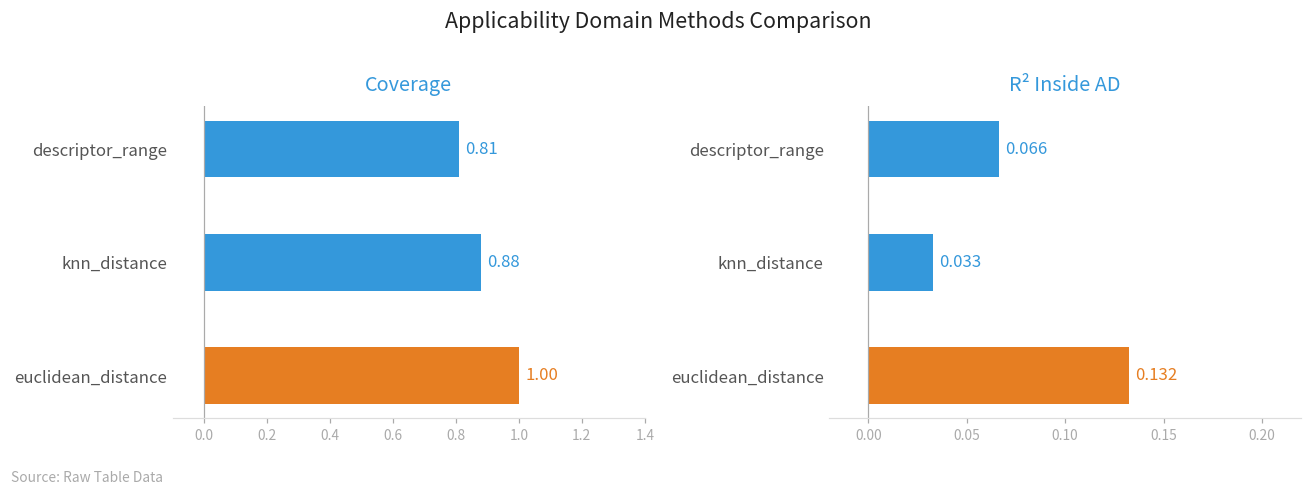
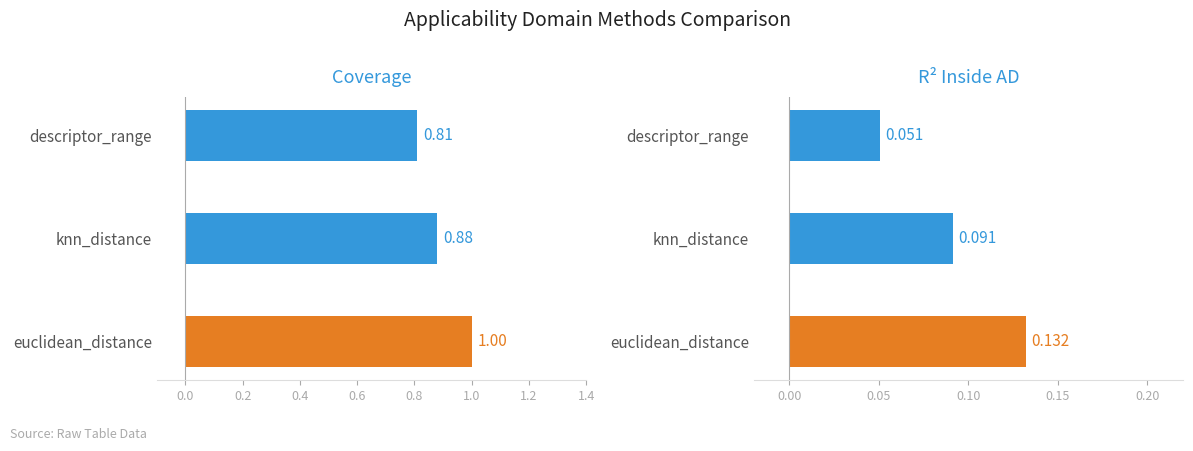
R² Inside AD, descriptor_range: 0.066 -> 0.051
R² Inside AD, knn_distance: 0.033 -> 0.091
